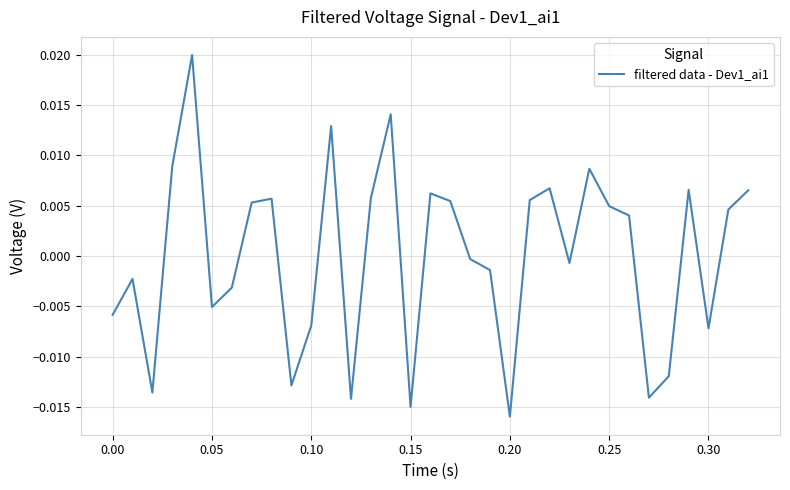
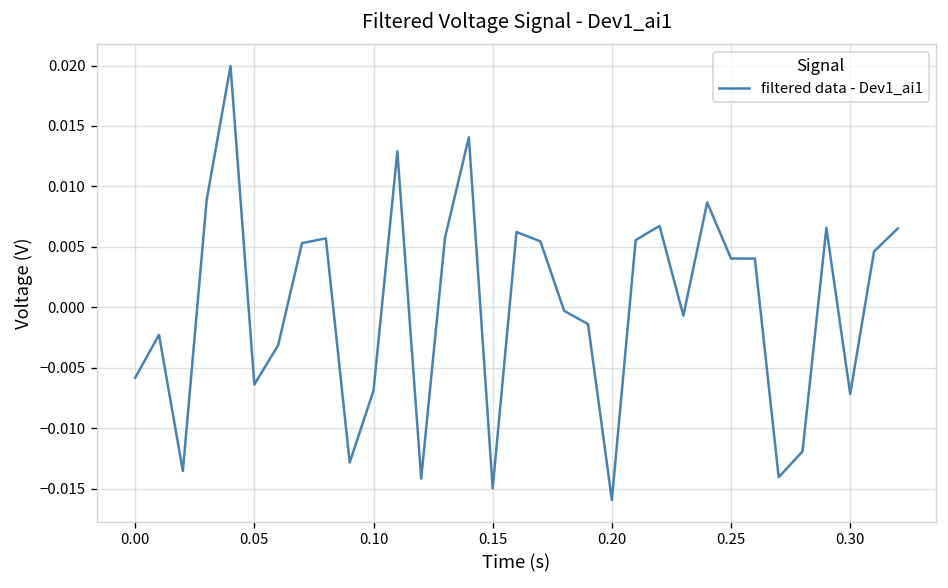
0.05: -0.0051 -> -0.0064
0.25: 0.0050 -> 0.0040
